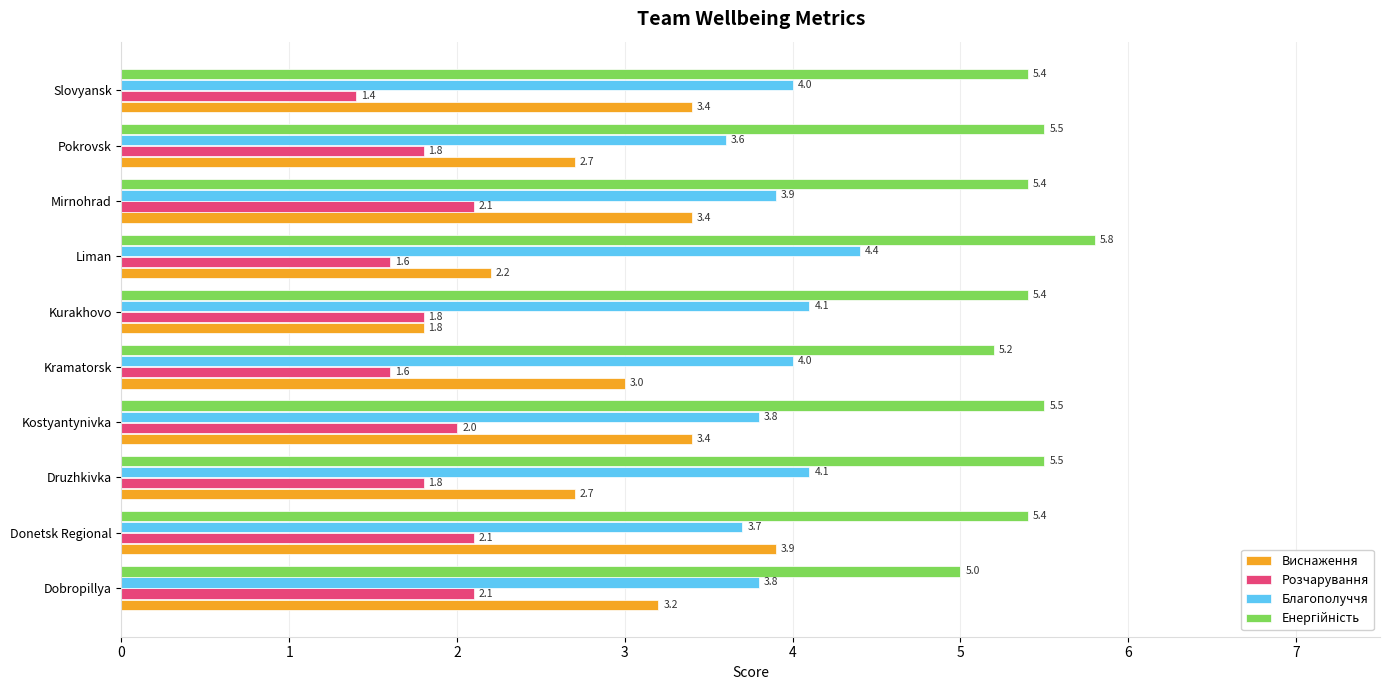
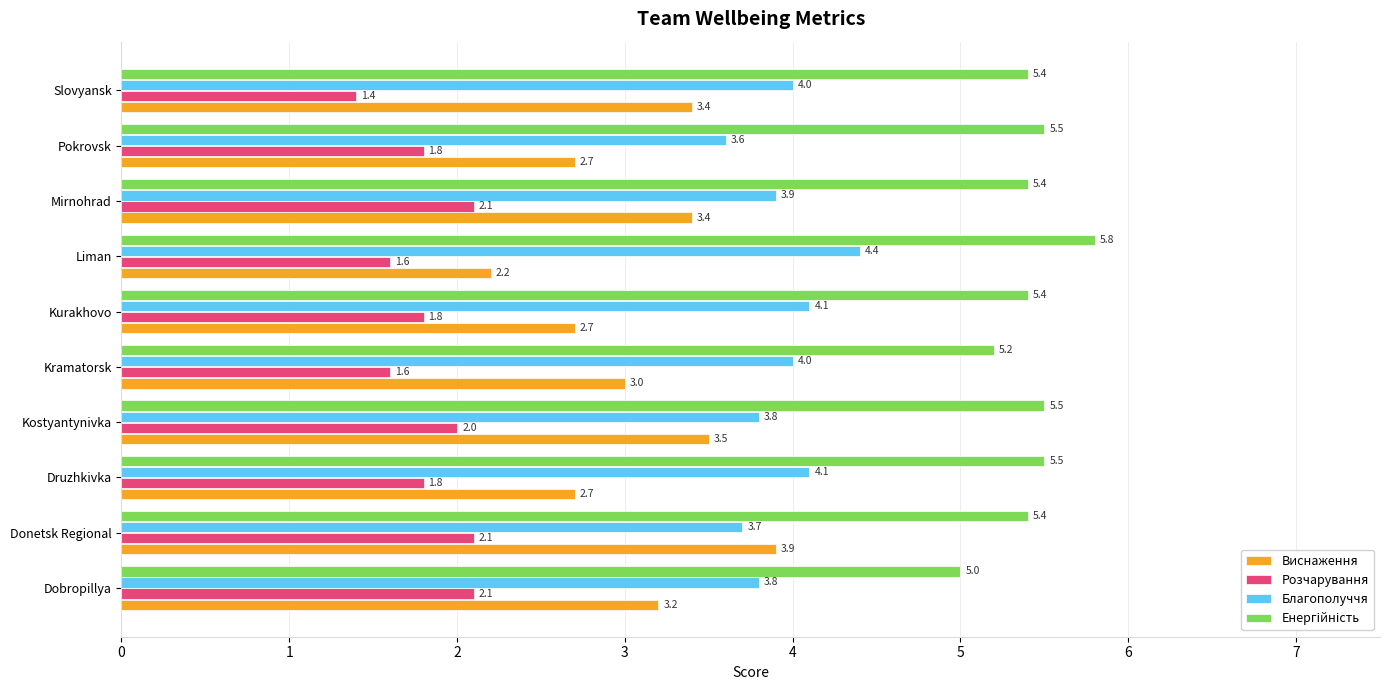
Виснаження, Kurakhovo: 1.8 -> 2.7
Виснаження, Kostyantynivka: 3.4 -> 3.5
